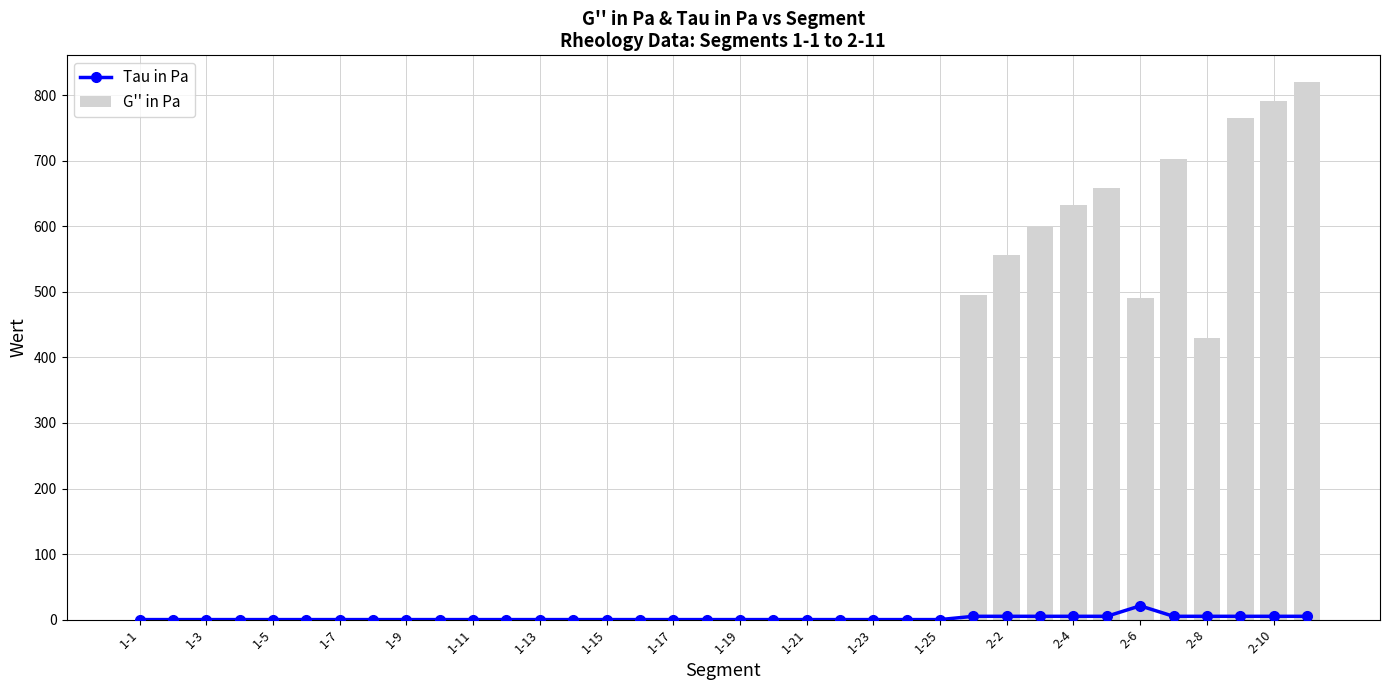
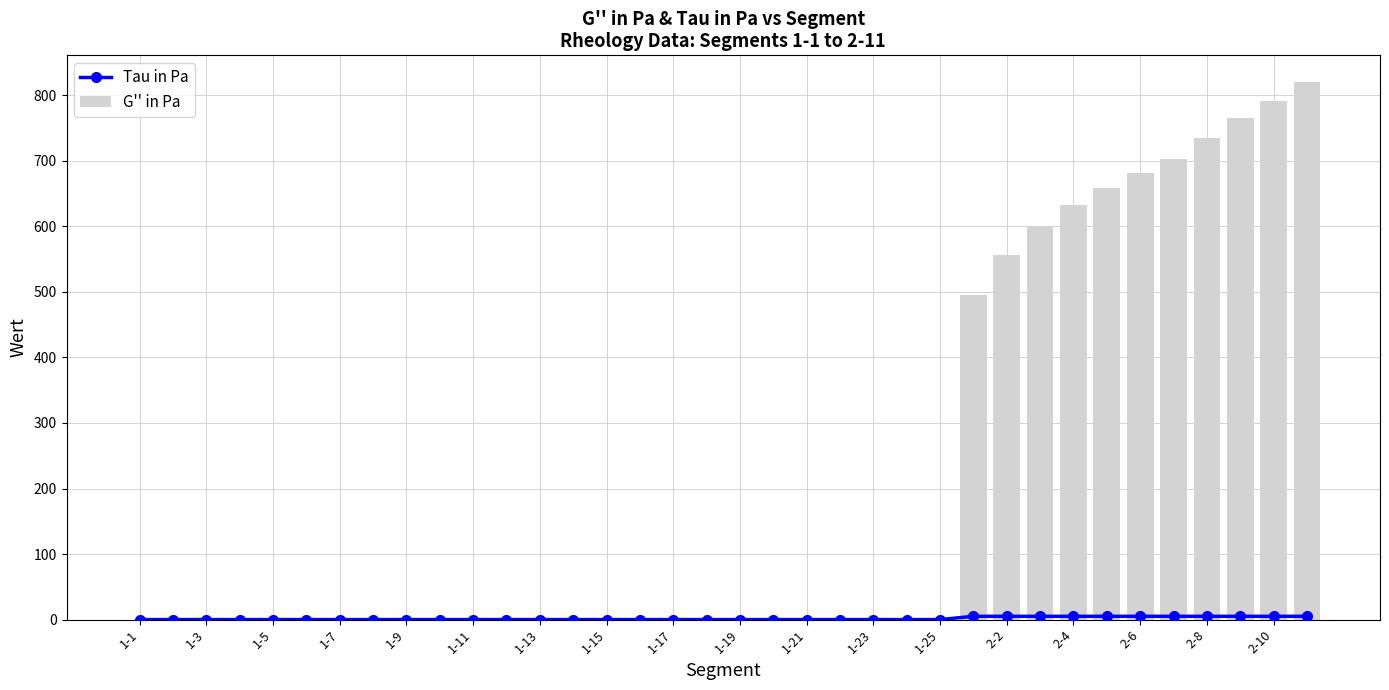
Tau in Pa, 2-6: 20 -> 10
G'' in Pa, 2-6: 490 -> 680
G'' in Pa, 2-8: 430 -> 740
